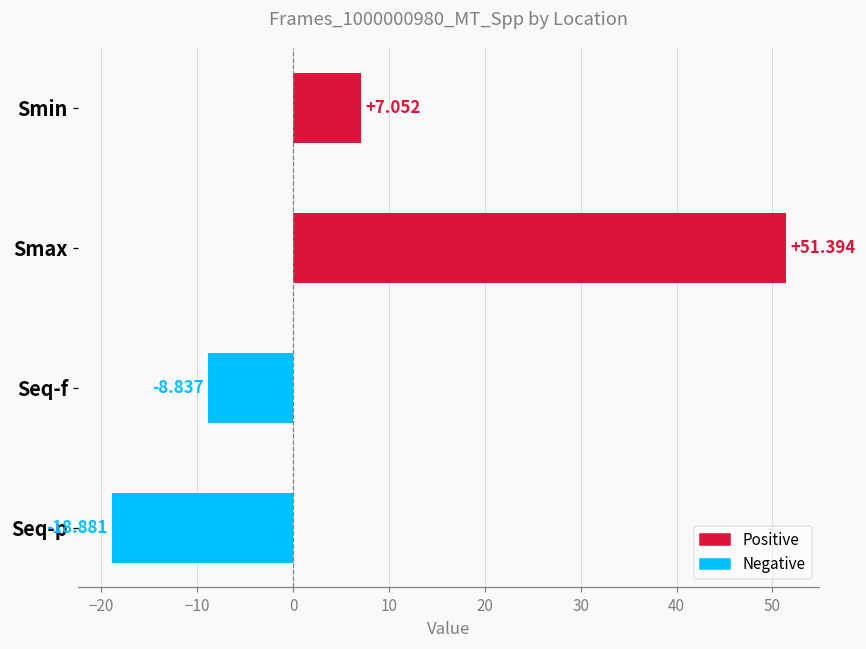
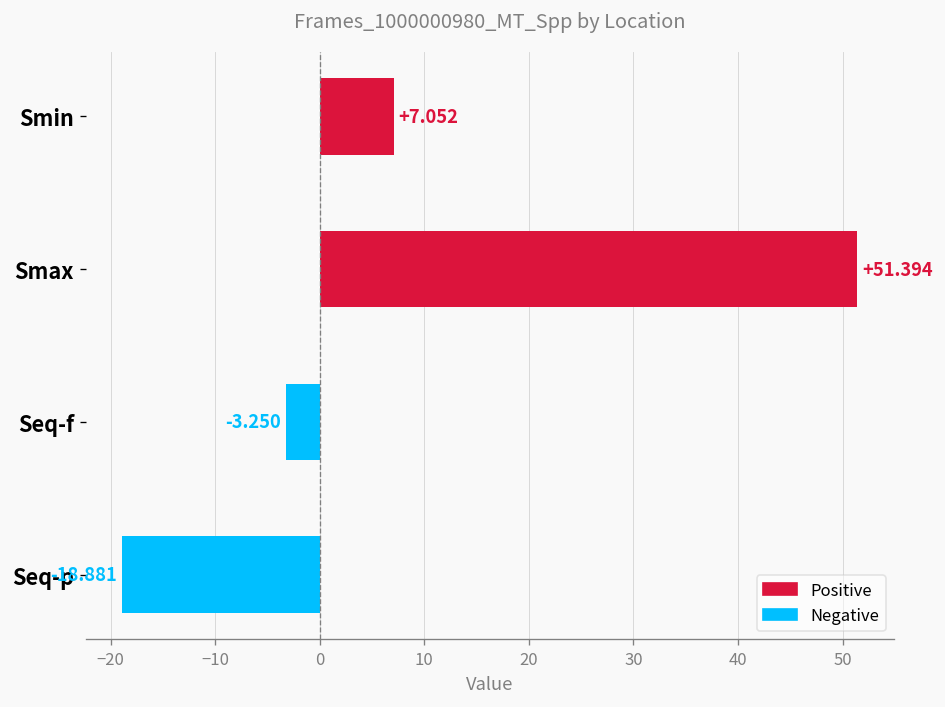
Seq-f: -8.837 -> -3.250
